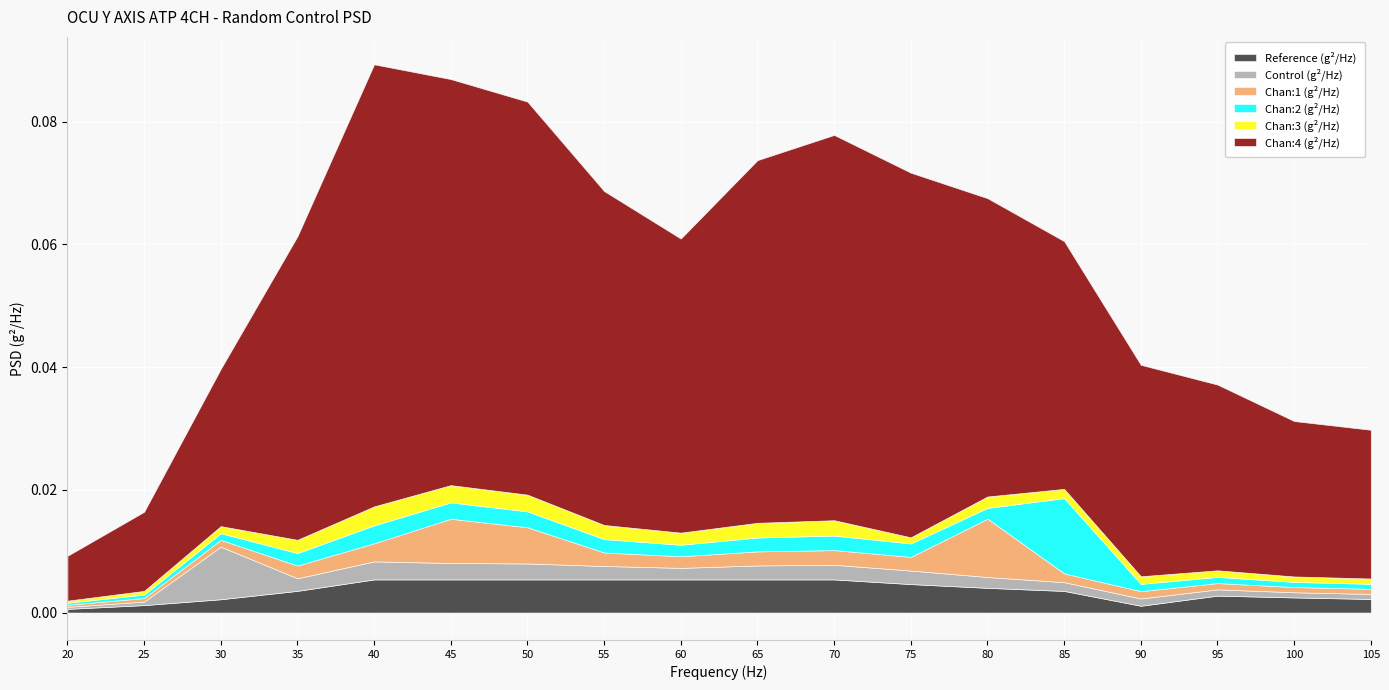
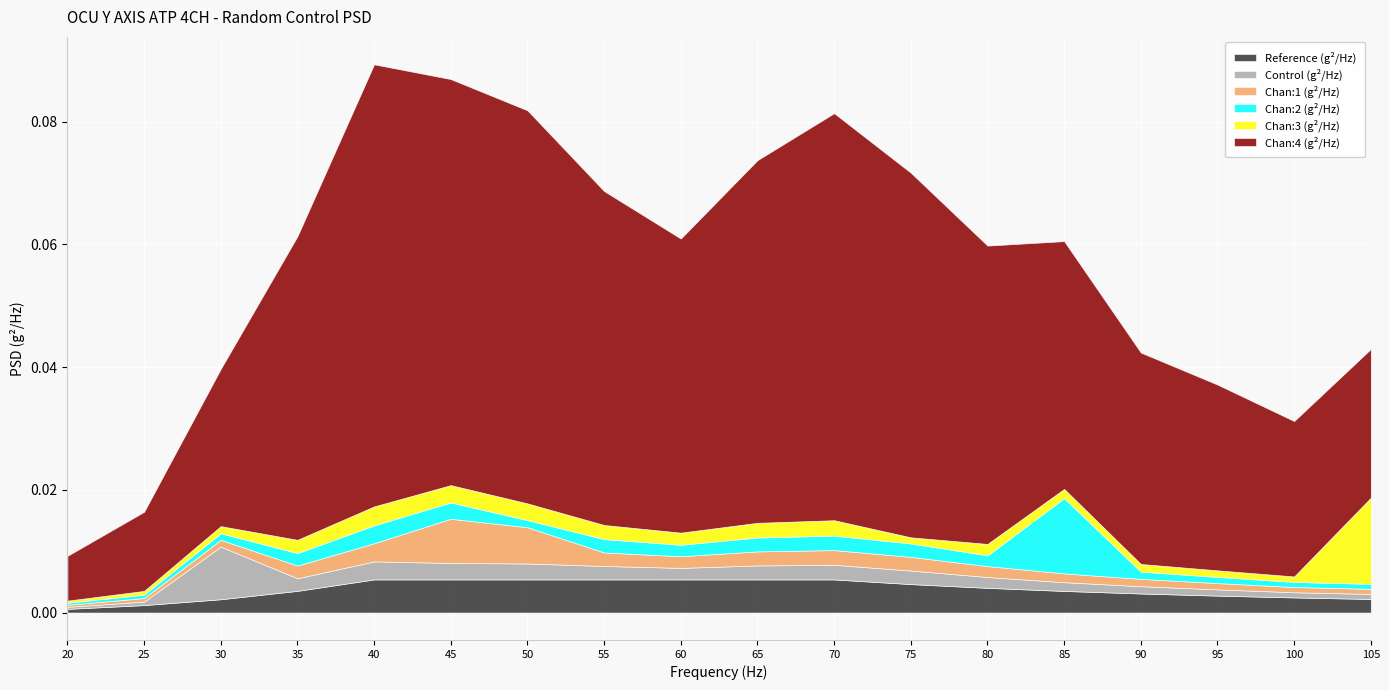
Chan:2 (g²/Hz), 50: 0.003 -> 0.001
Chan:4 (g²/Hz), 70: 0.063 -> 0.066
Chan:1 (g²/Hz), 80: 0.010 -> 0.002
Reference (g²/Hz), 90: 0.001 -> 0.003
Chan:3 (g²/Hz), 105: 0.001 -> 0.014
